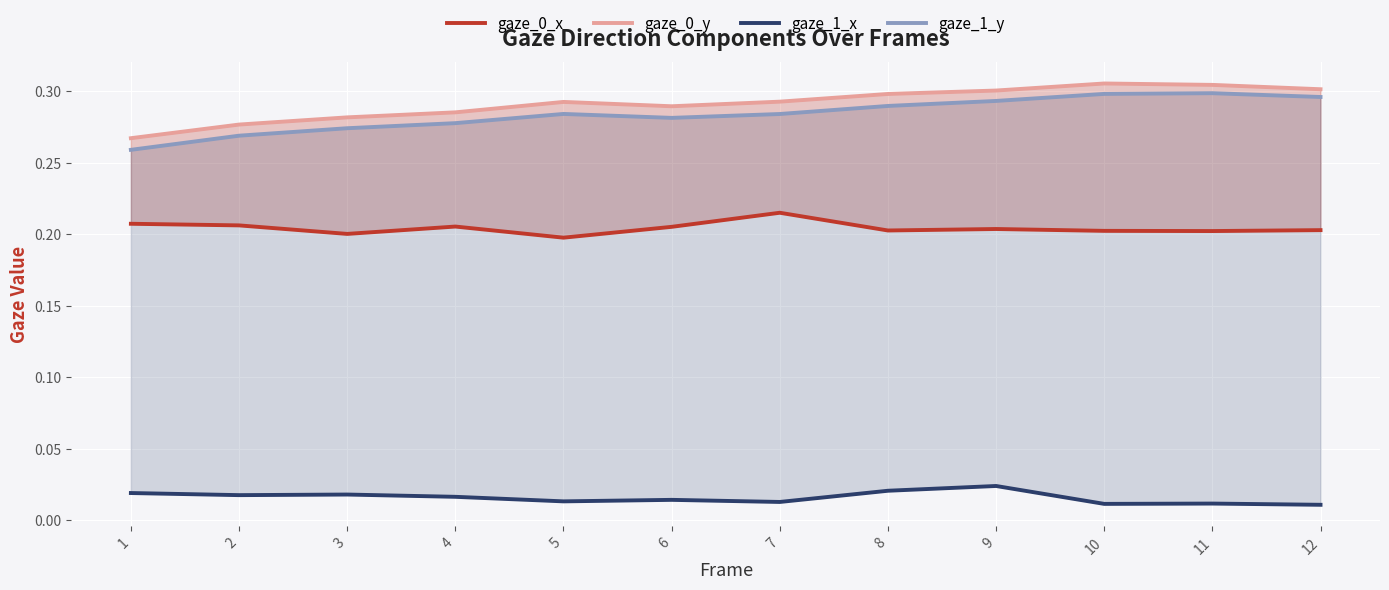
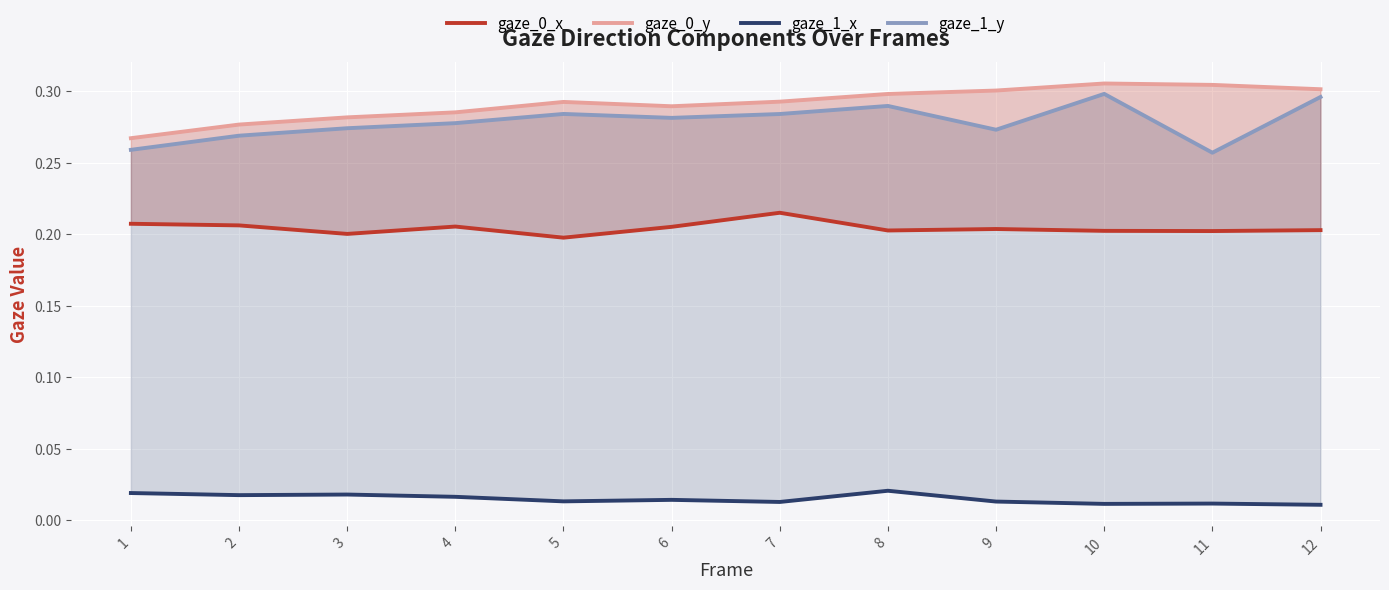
gaze_1_x, 9: 0.024 -> 0.013
gaze_1_y, 9: 0.293 -> 0.273
gaze_1_y, 11: 0.299 -> 0.257
